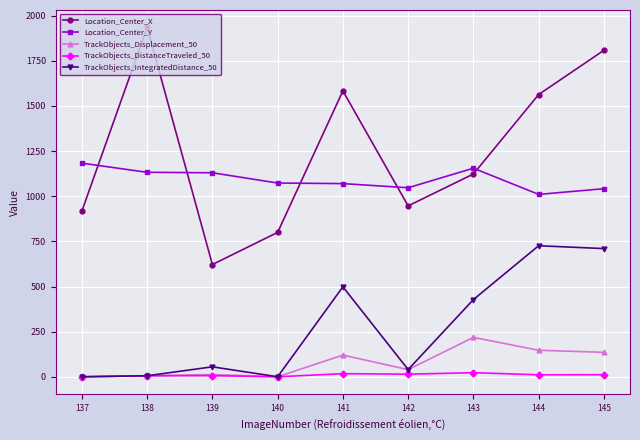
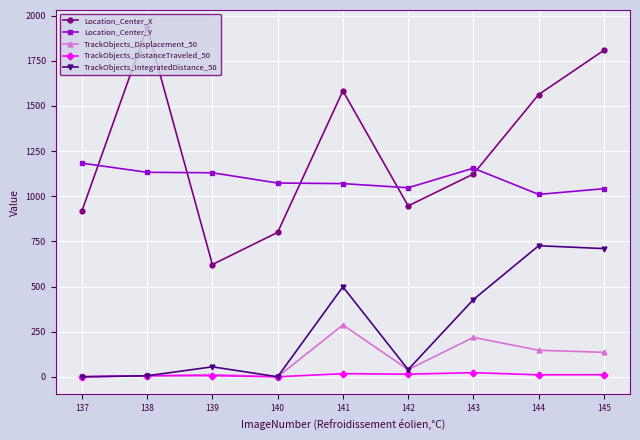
TrackObjects_Displacement_50, 141: 120 -> 290
